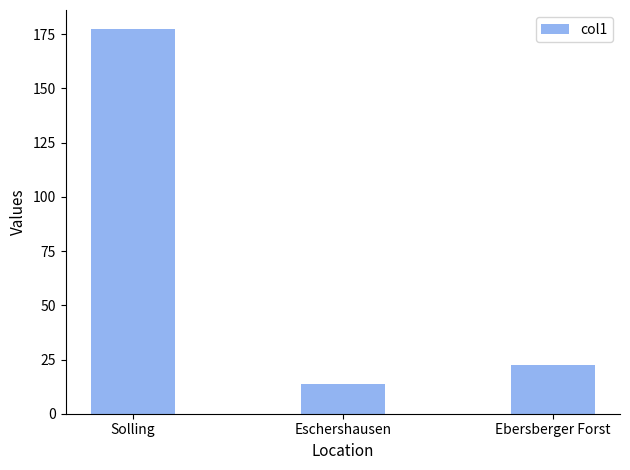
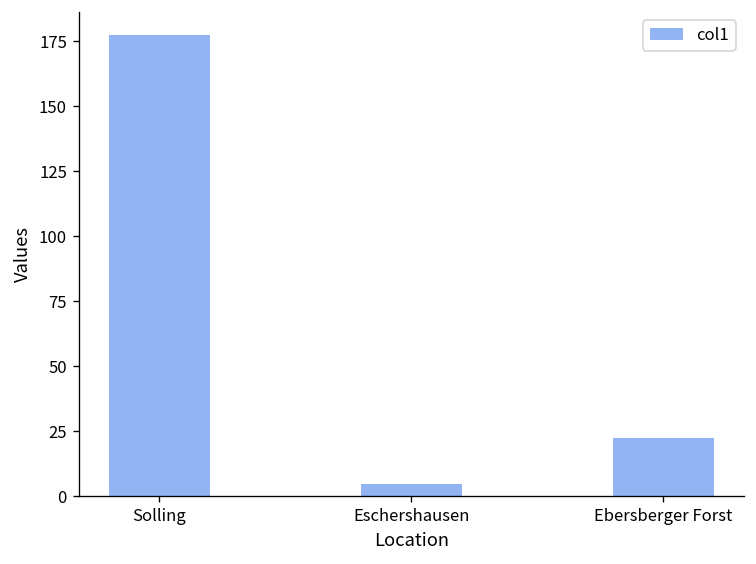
Eschershausen: 14 -> 5
